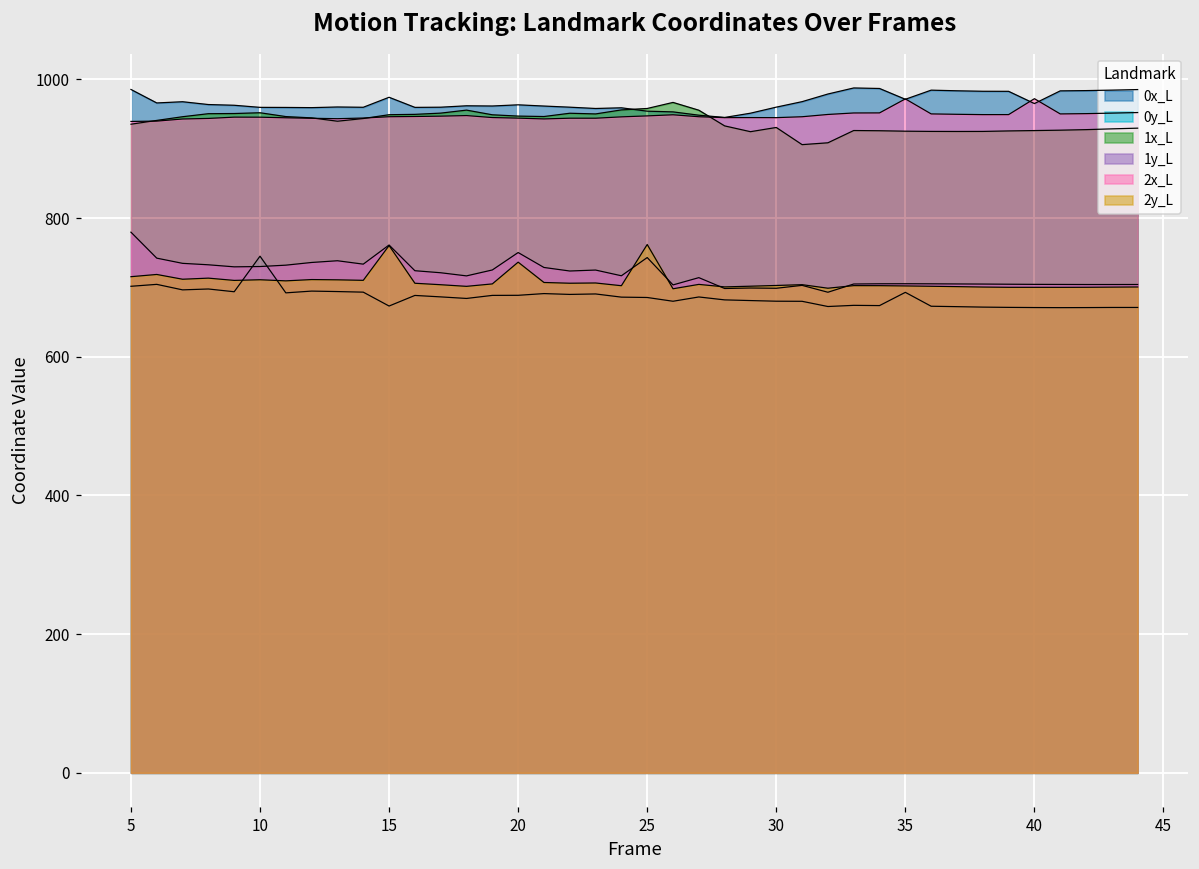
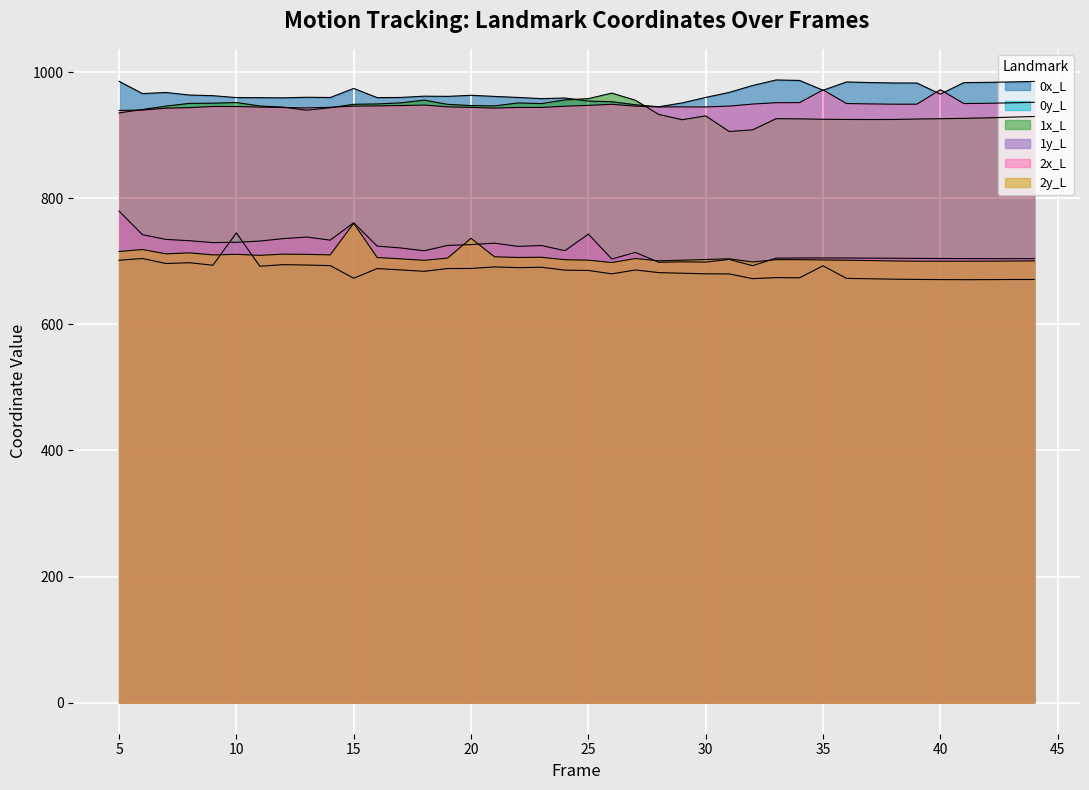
1y_L, 20: 750 -> 730
2y_L, 25: 760 -> 700
